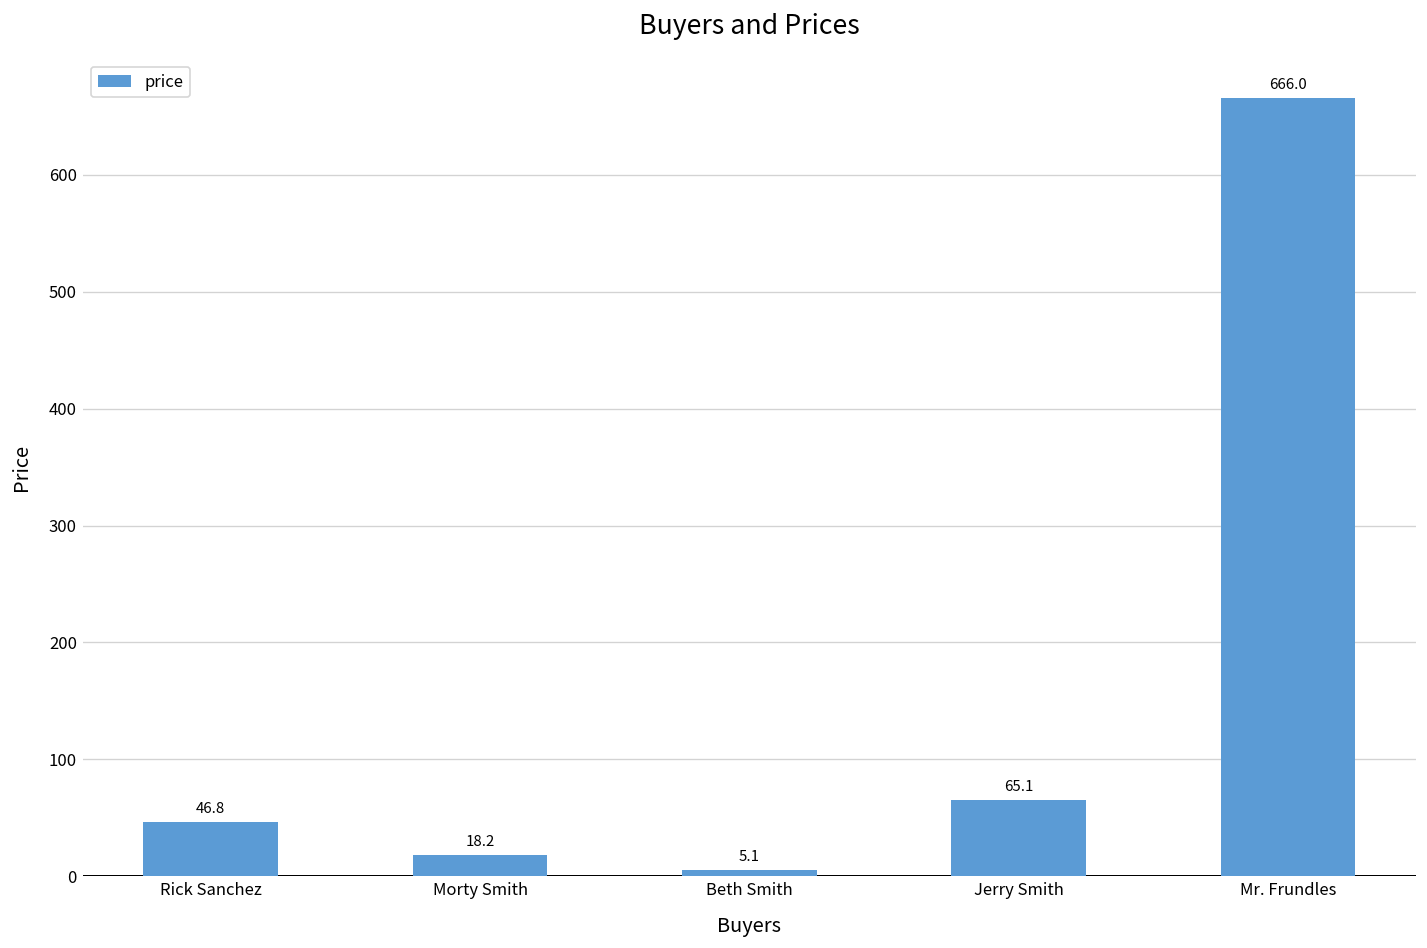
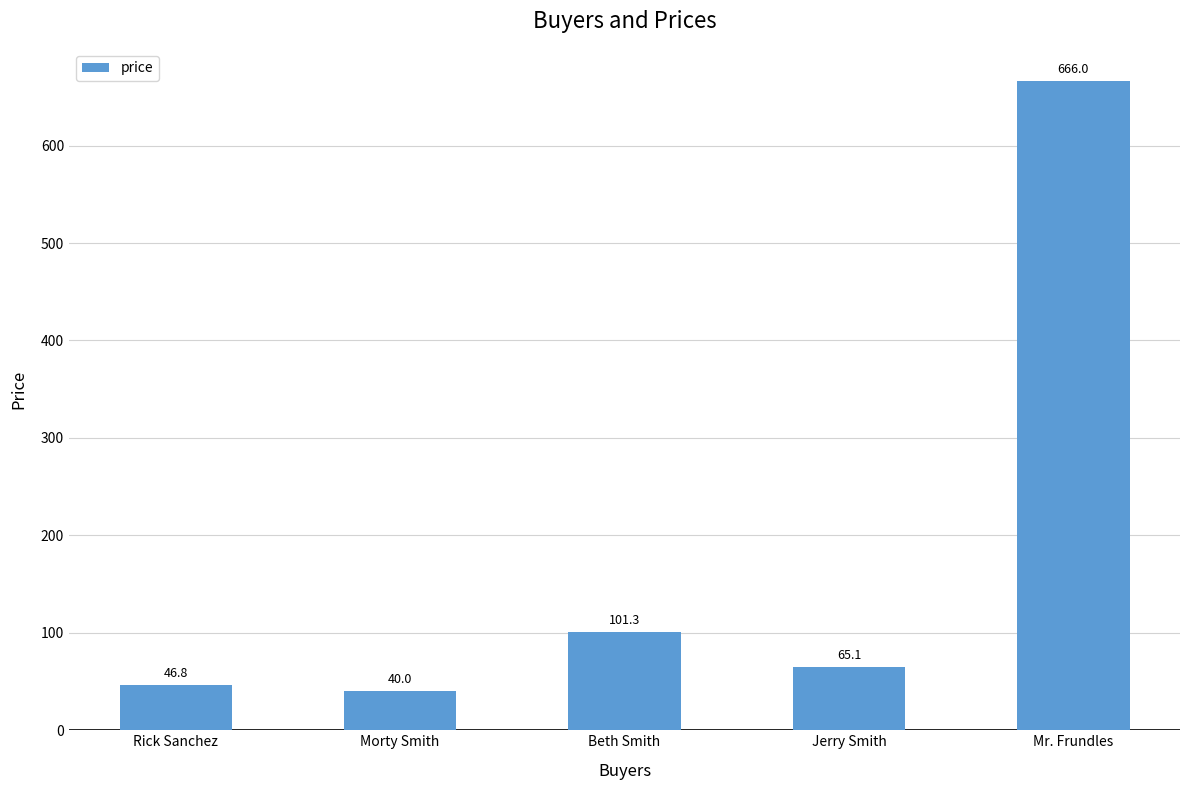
Morty Smith: 18.2 -> 40.0
Beth Smith: 5.1 -> 101.3
